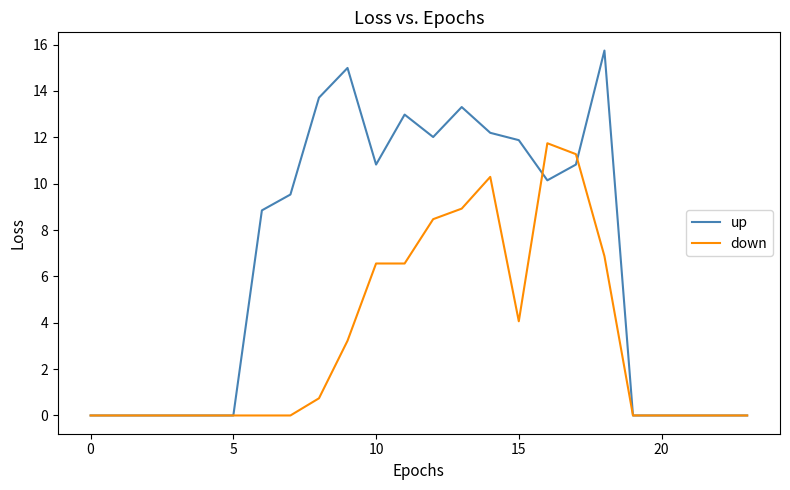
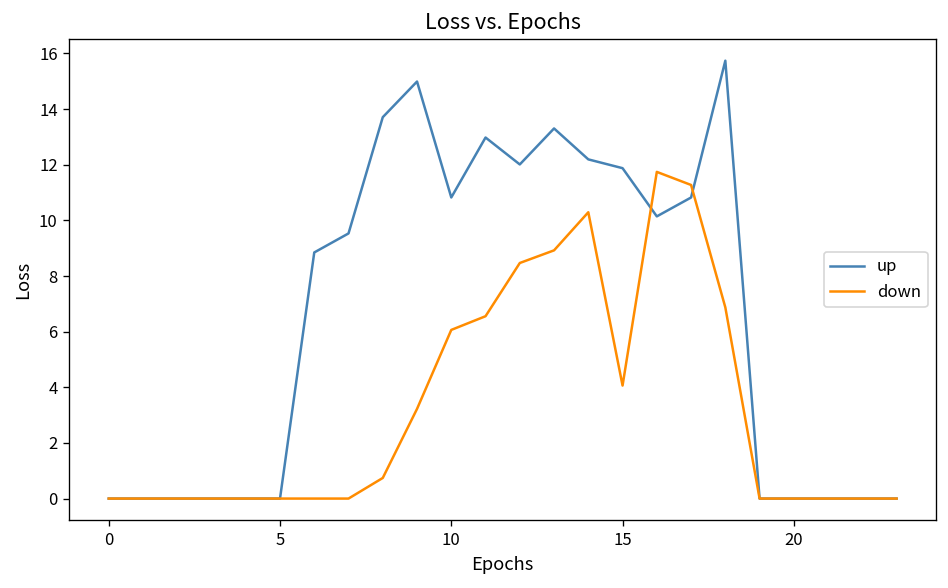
down, 10: 6.6 -> 6.1
